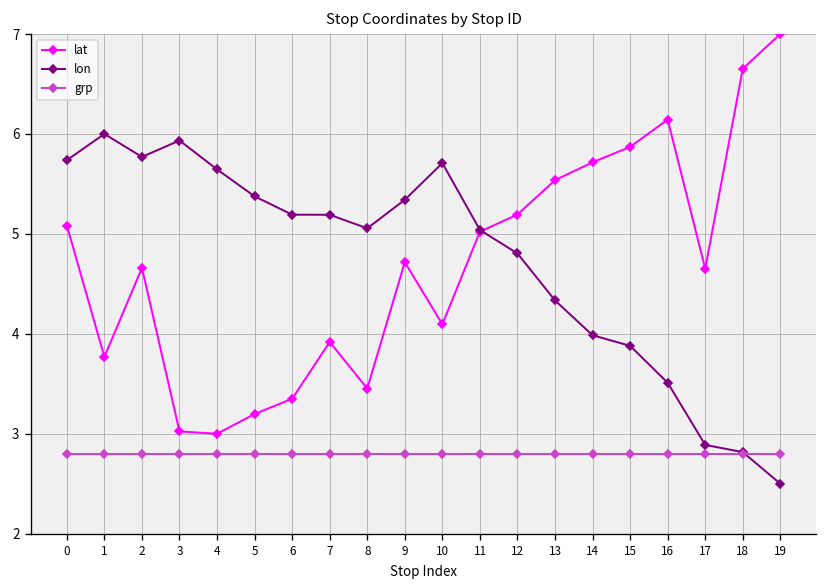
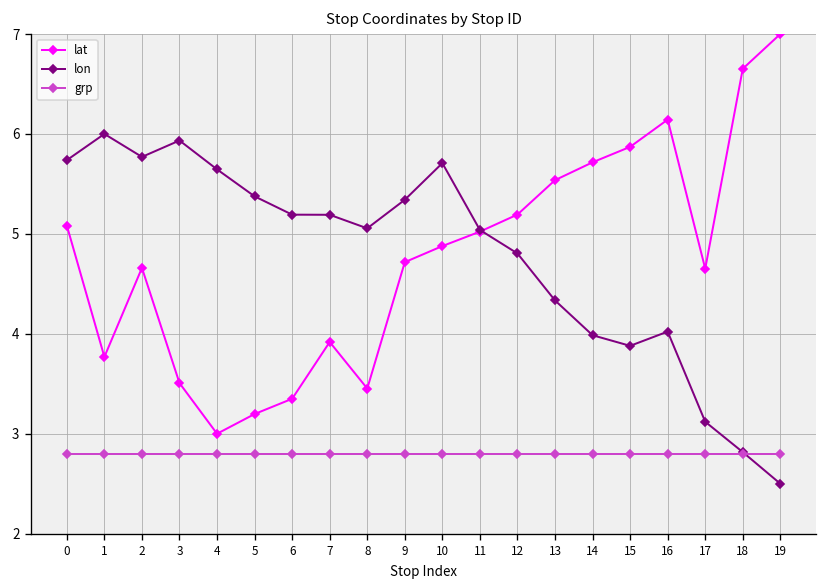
lat, 3: 3.0 -> 3.5
lat, 10: 4.1 -> 4.9
lon, 16: 3.5 -> 4.0
lon, 17: 2.9 -> 3.1
